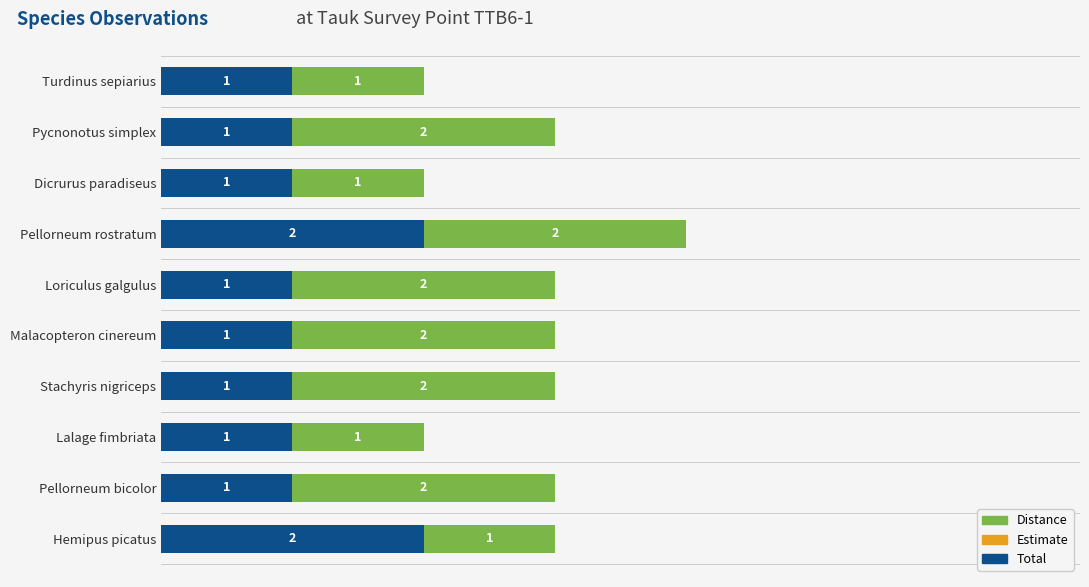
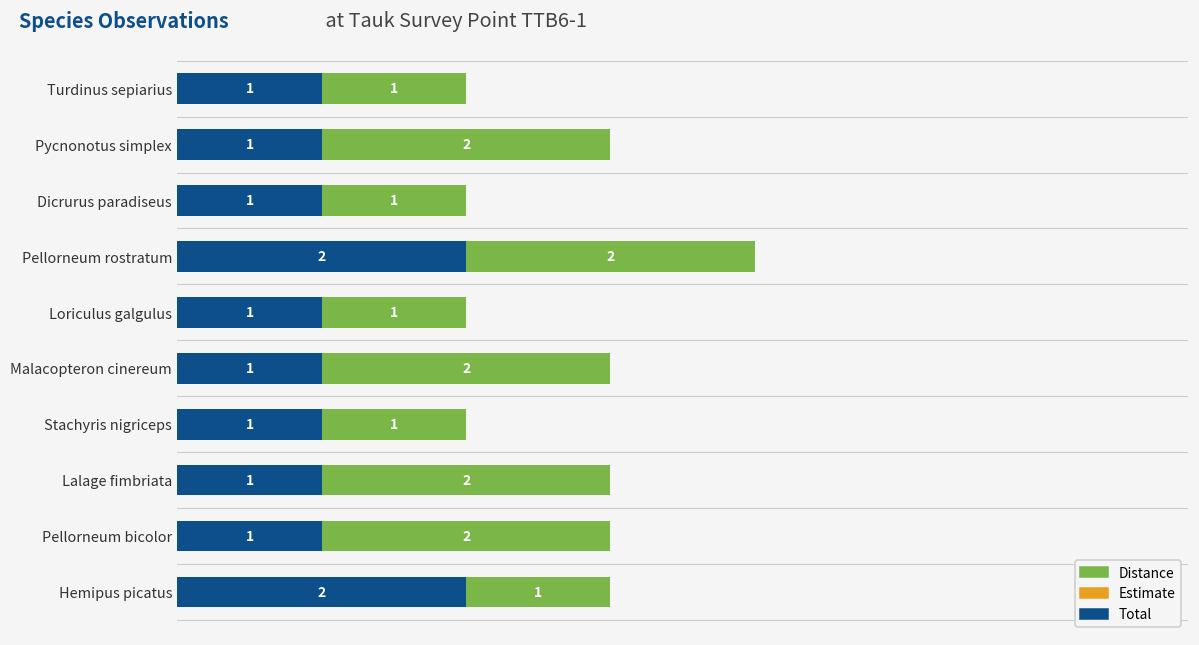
Distance, Loriculus galgulus: 2 -> 1
Distance, Stachyris nigriceps: 2 -> 1
Distance, Lalage fimbriata: 1 -> 2
